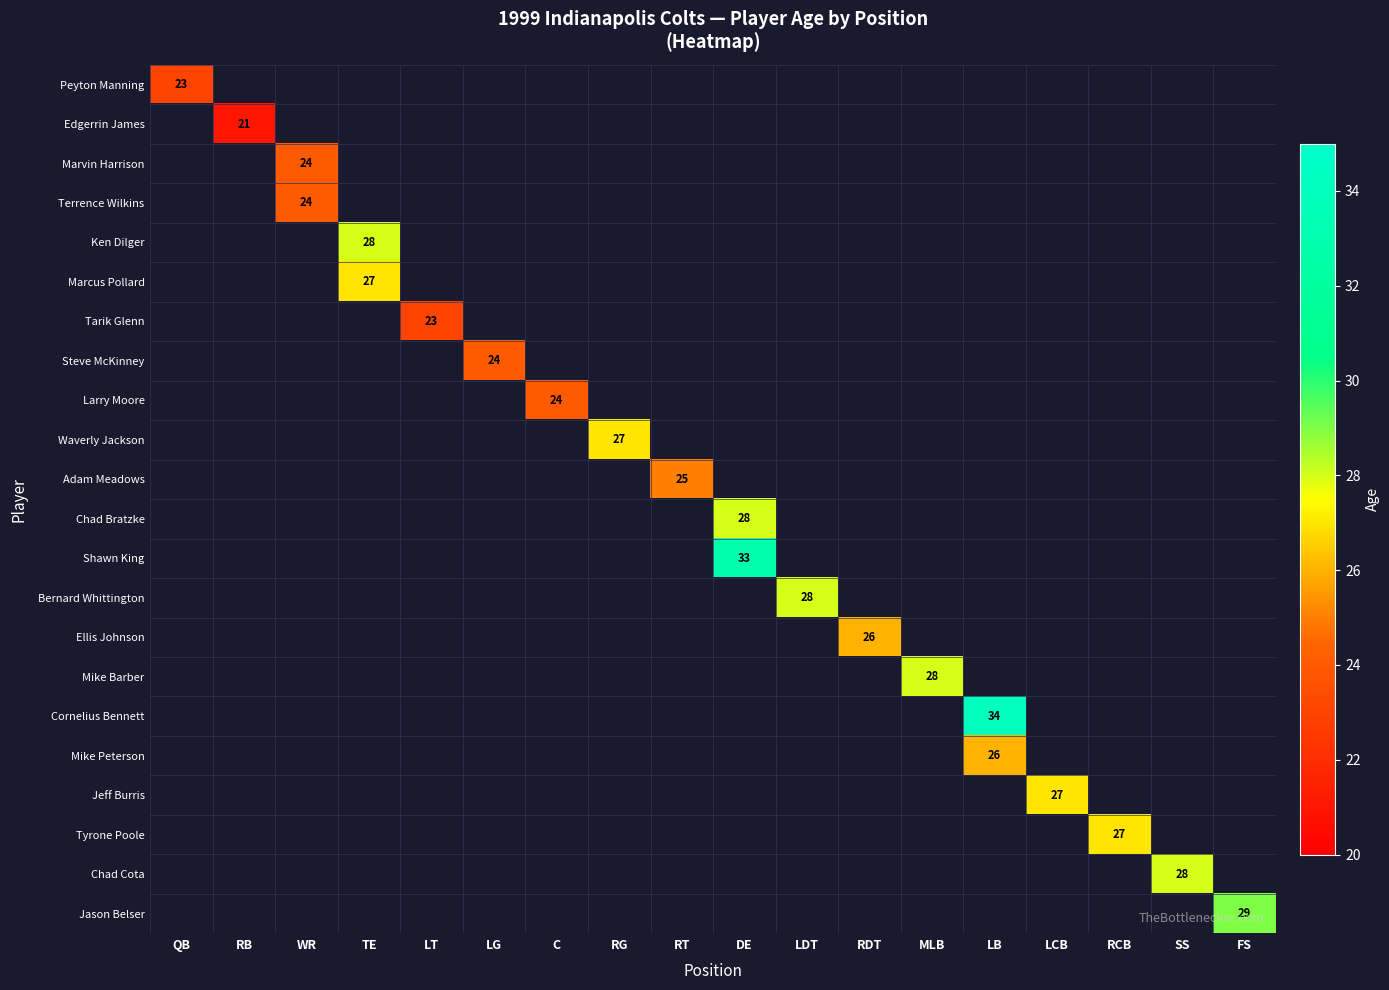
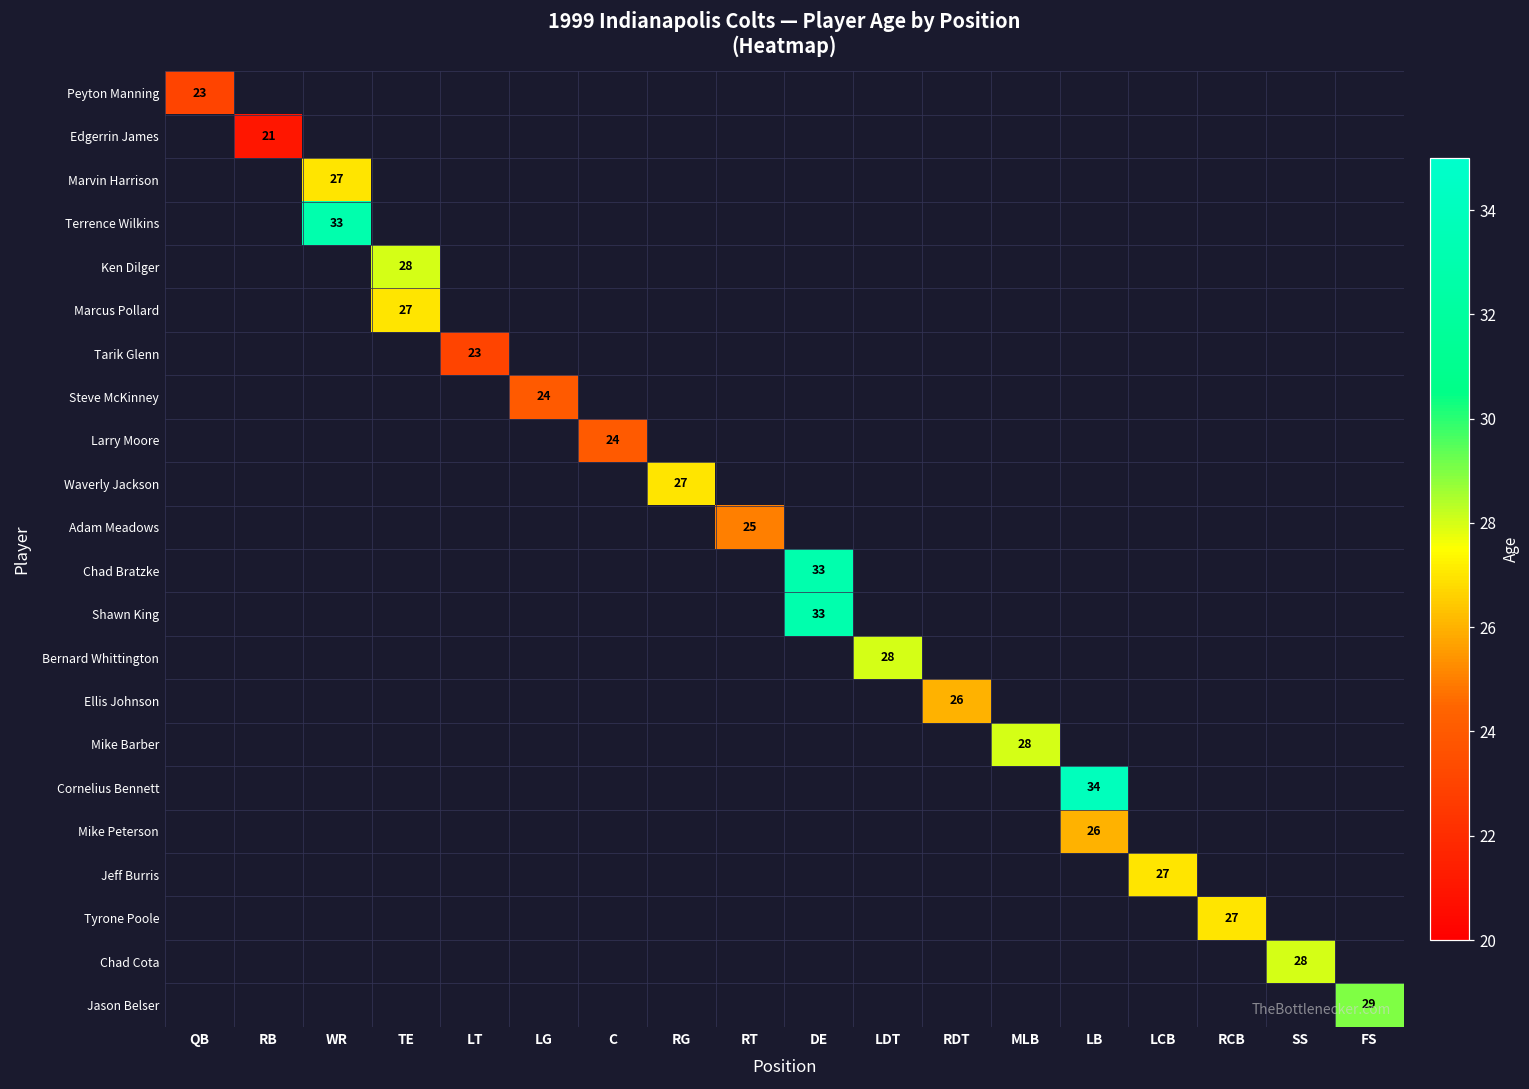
Marvin Harrison, WR: 24 -> 27
Terrence Wilkins, WR: 24 -> 33
Chad Bratzke, DE: 28 -> 33
